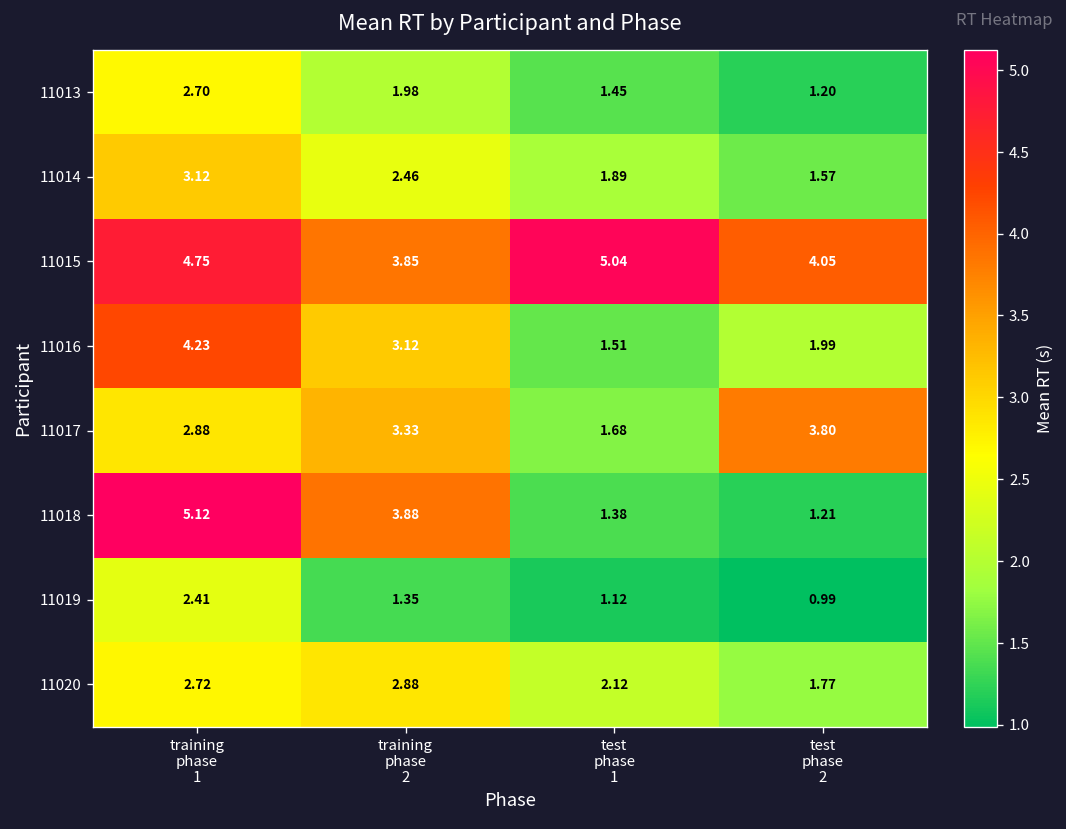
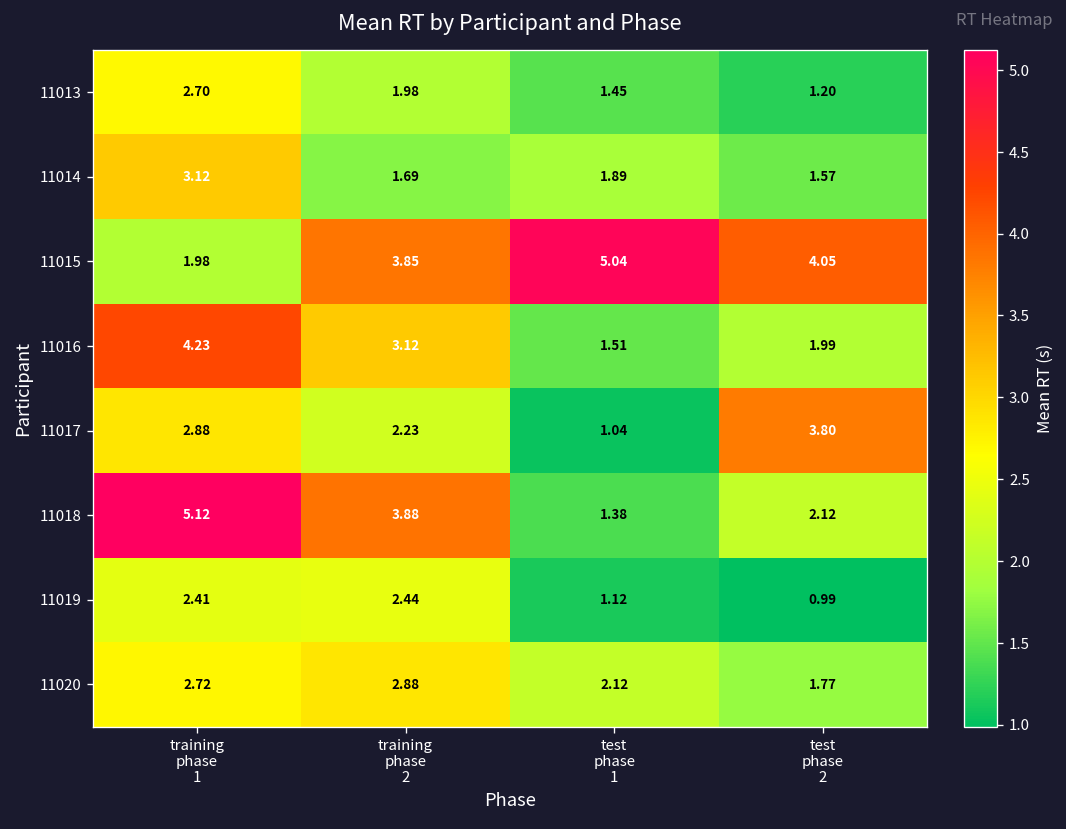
11014, training phase 2: 2.46 -> 1.69
11015, training phase 1: 4.75 -> 1.98
11017, training phase 2: 3.33 -> 2.23
11017, test phase 1: 1.68 -> 1.04
11018, test phase 2: 1.21 -> 2.12
11019, training phase 2: 1.35 -> 2.44
